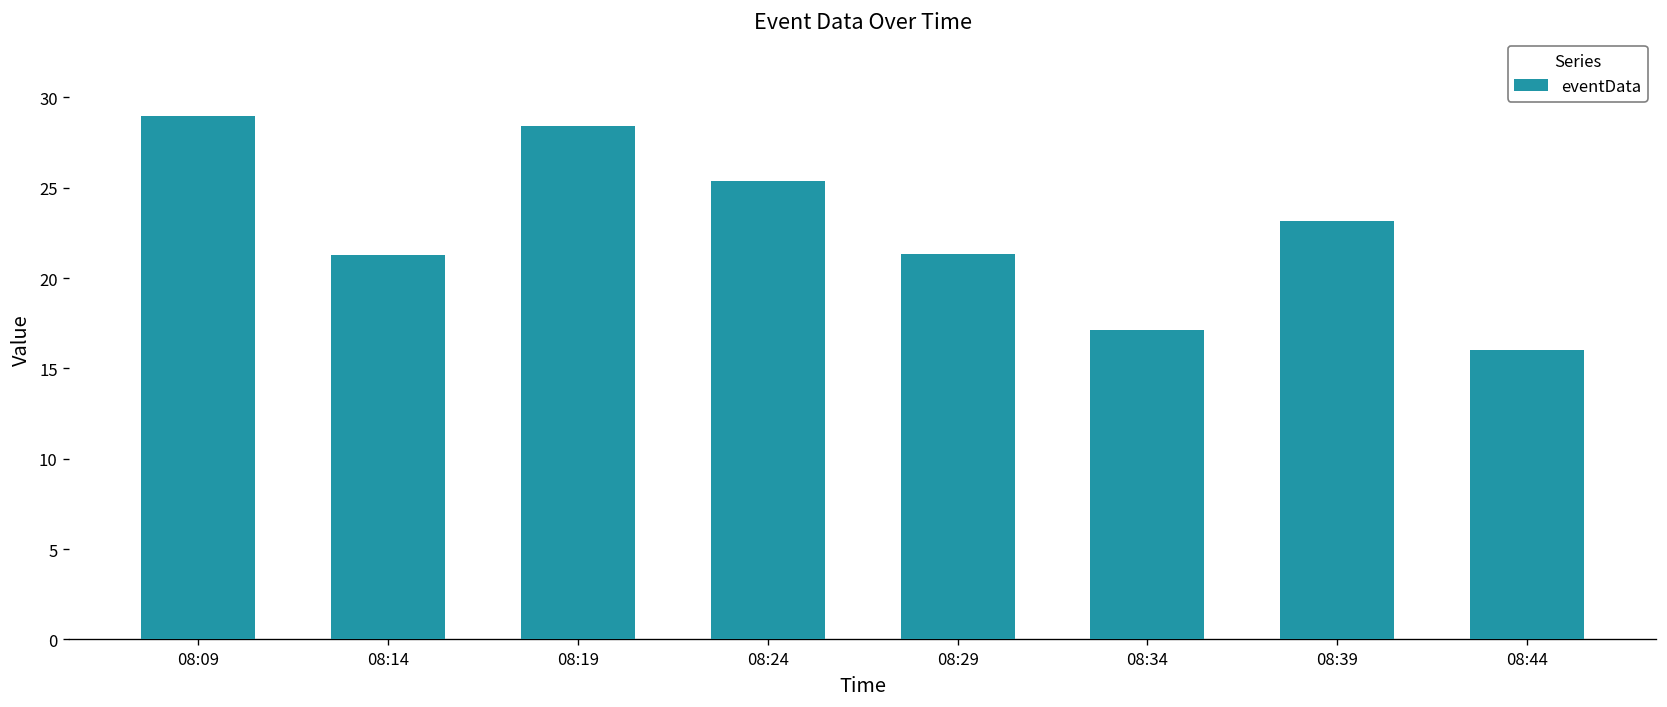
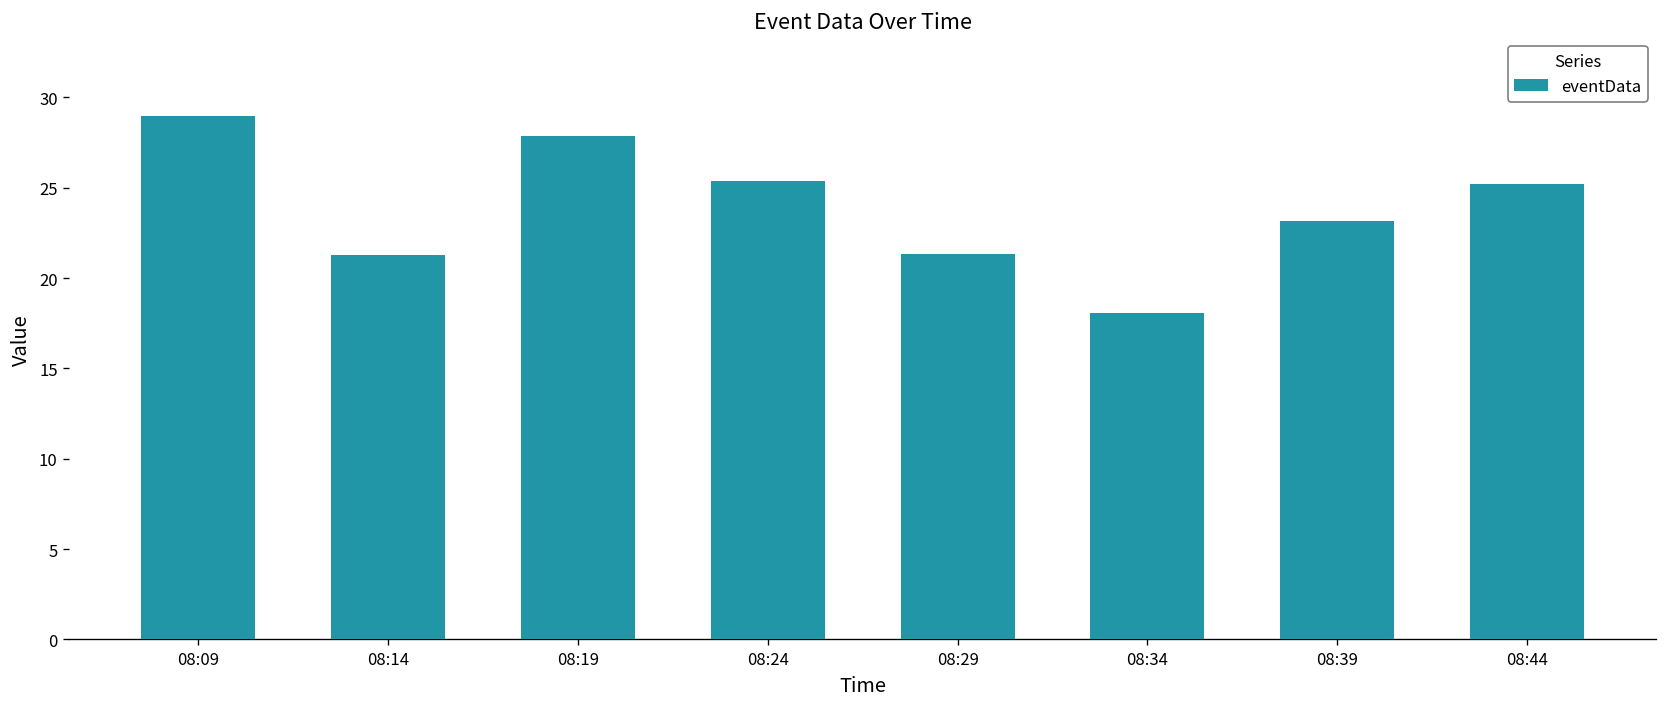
08:19: 28.4 -> 27.8
08:34: 17.1 -> 18.1
08:44: 16.0 -> 25.2
